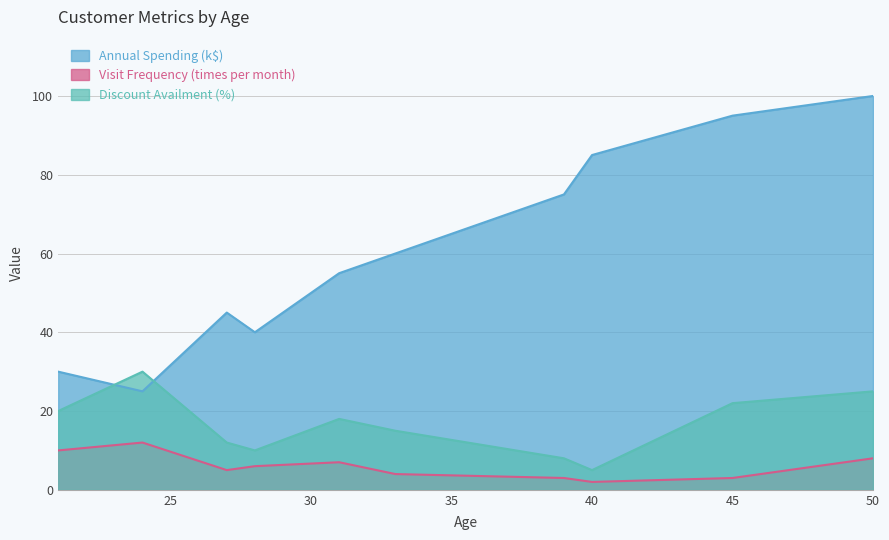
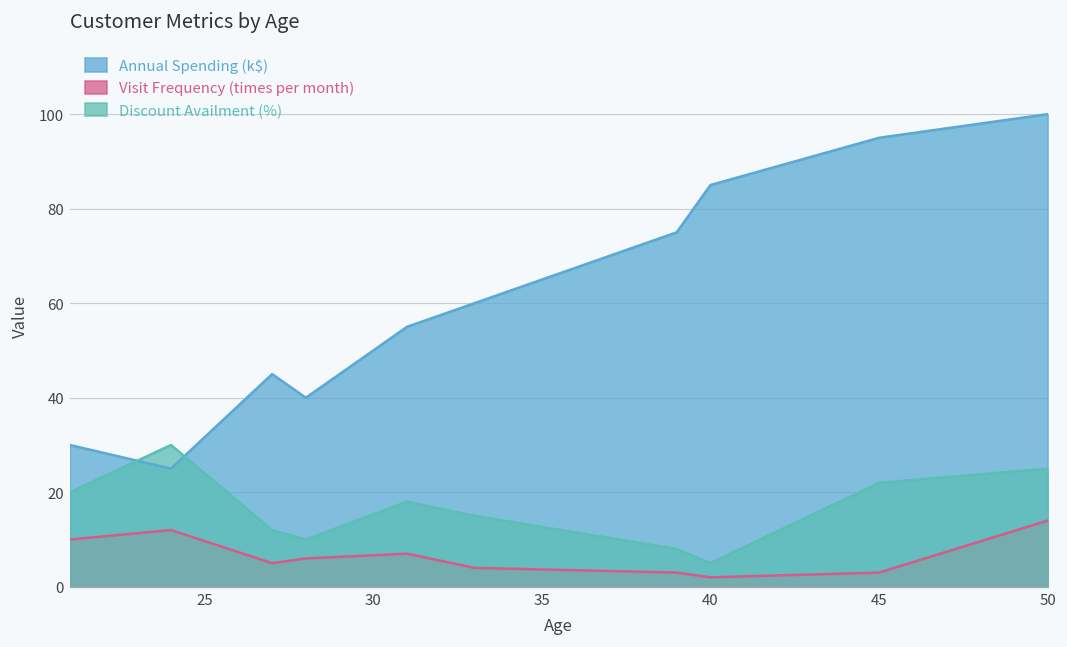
Visit Frequency (times per month), 50: 8 -> 14
